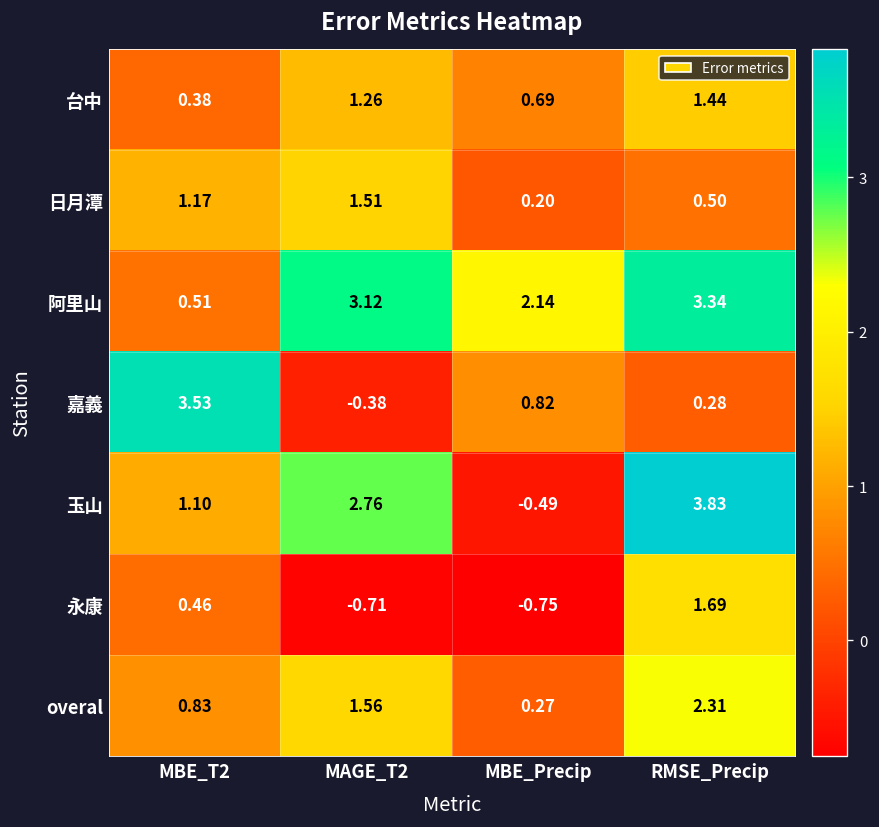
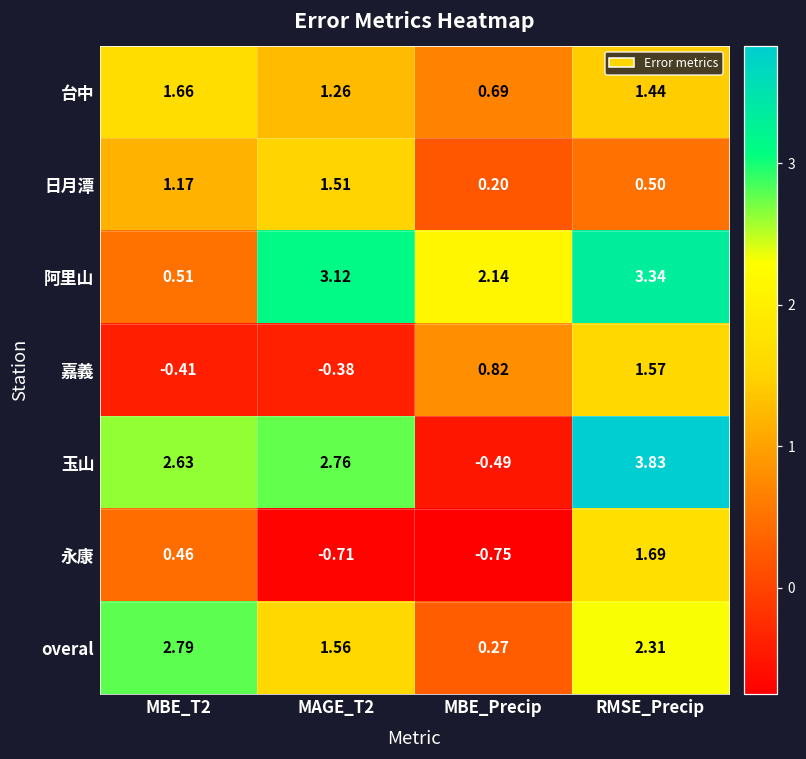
台中, MBE_T2: 0.38 -> 1.66
嘉義, MBE_T2: 3.53 -> -0.41
嘉義, RMSE_Precip: 0.28 -> 1.57
玉山, MBE_T2: 1.10 -> 2.63
overal, MBE_T2: 0.83 -> 2.79
